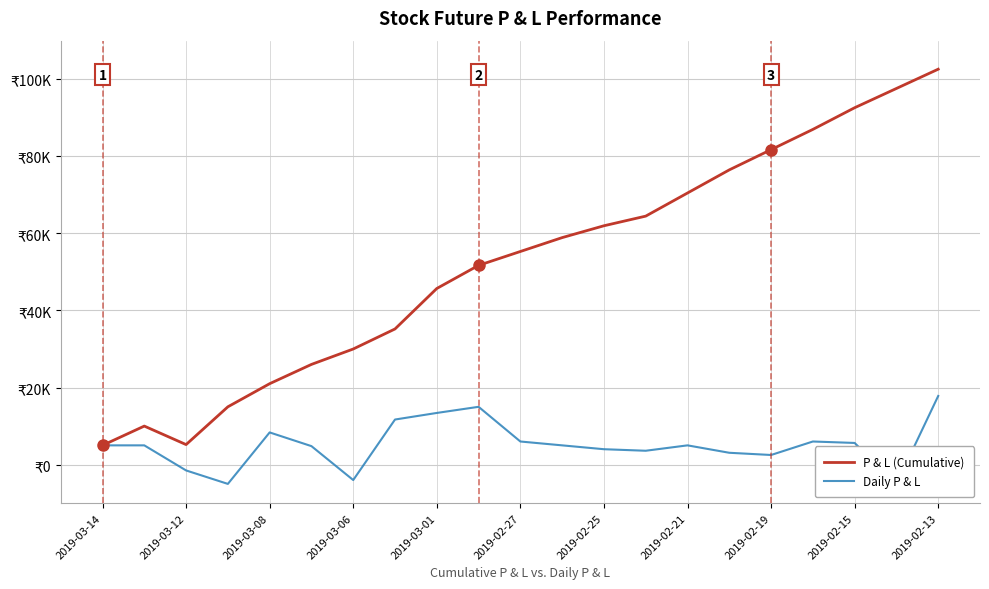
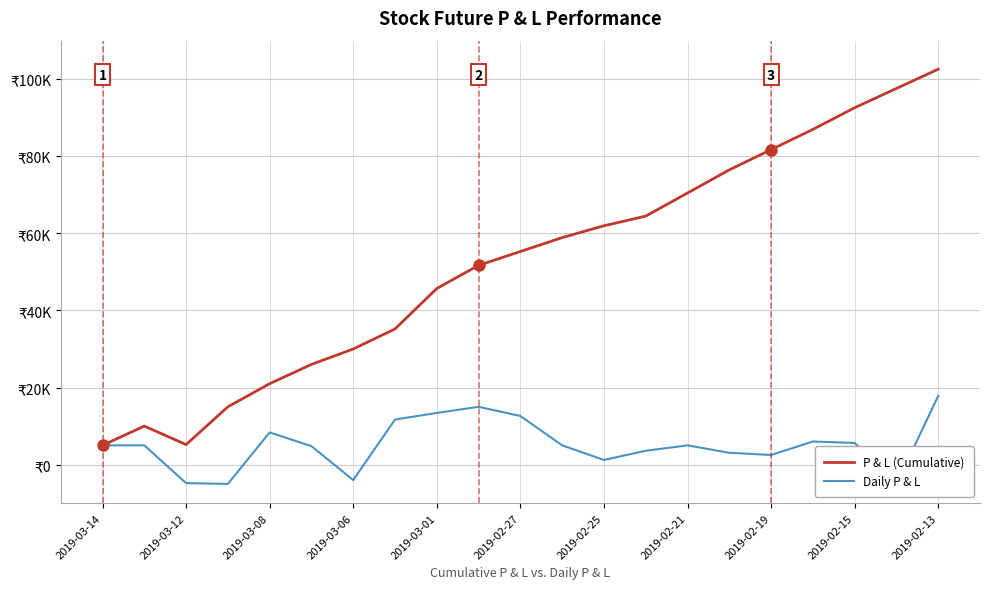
Daily P & L, 2019-03-12: ₹-2000 -> ₹-5000
Daily P & L, 2019-02-27: ₹6000 -> ₹13000
Daily P & L, 2019-02-25: ₹4000 -> ₹1000
